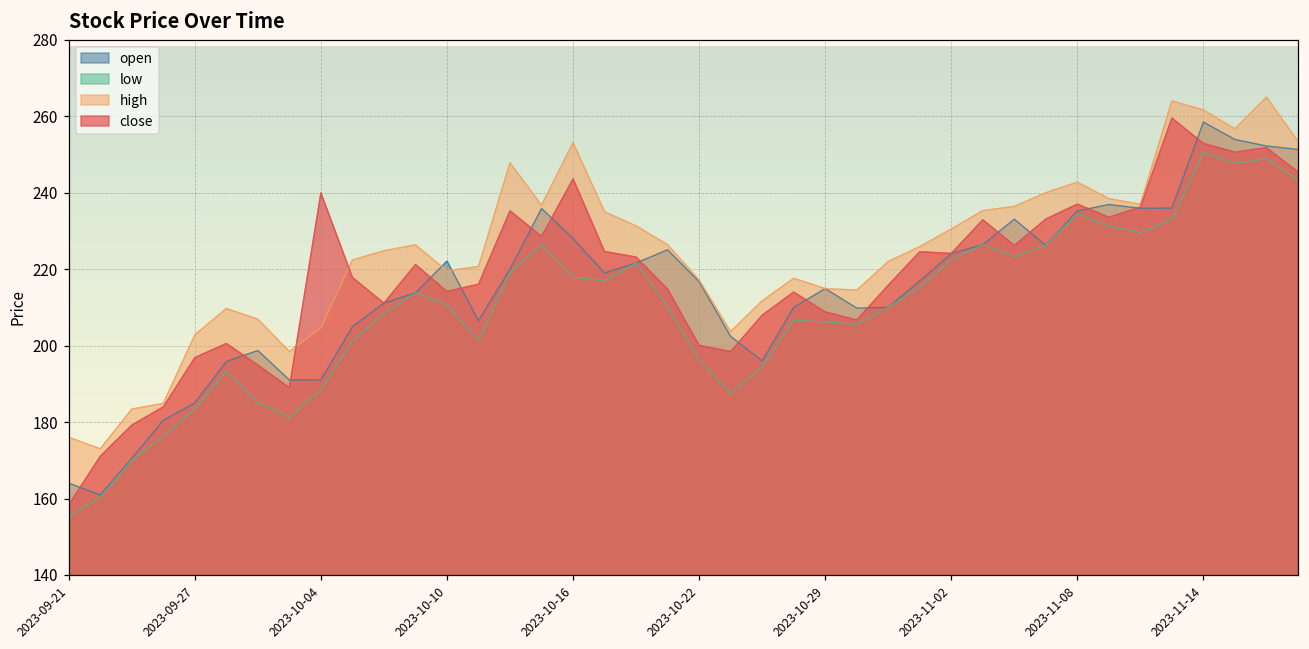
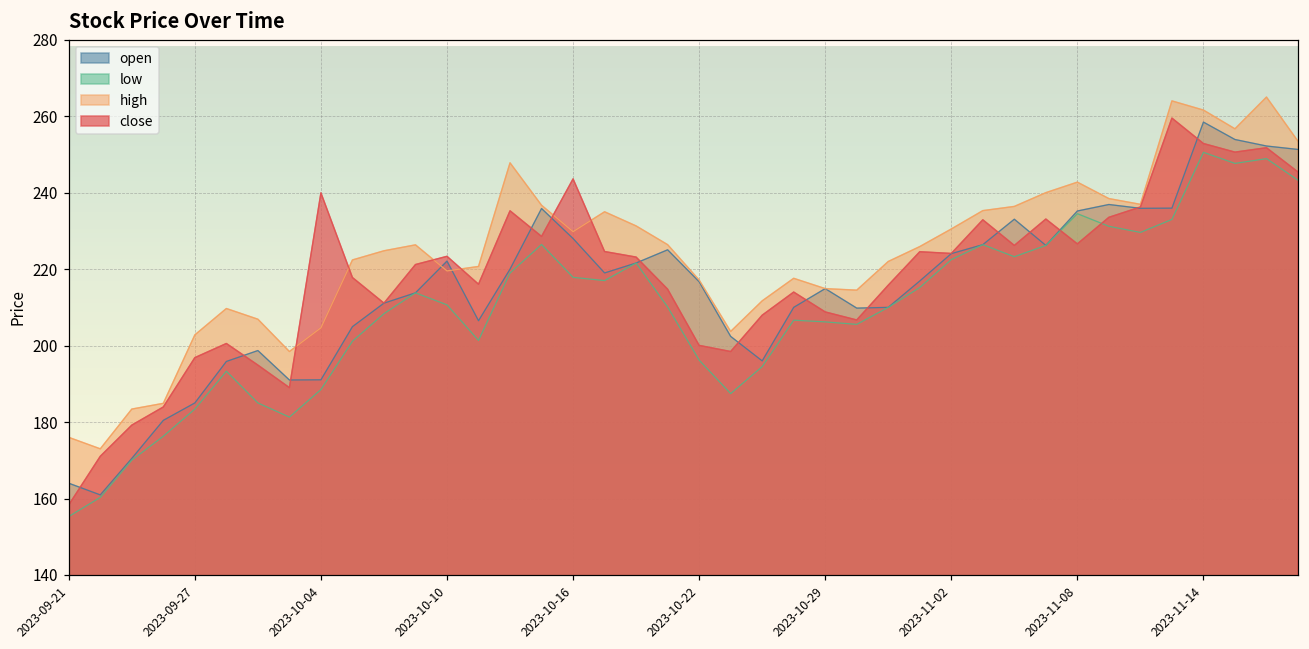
close, 2023-10-10: 214 -> 223
high, 2023-10-16: 253 -> 230
close, 2023-11-08: 237 -> 227
